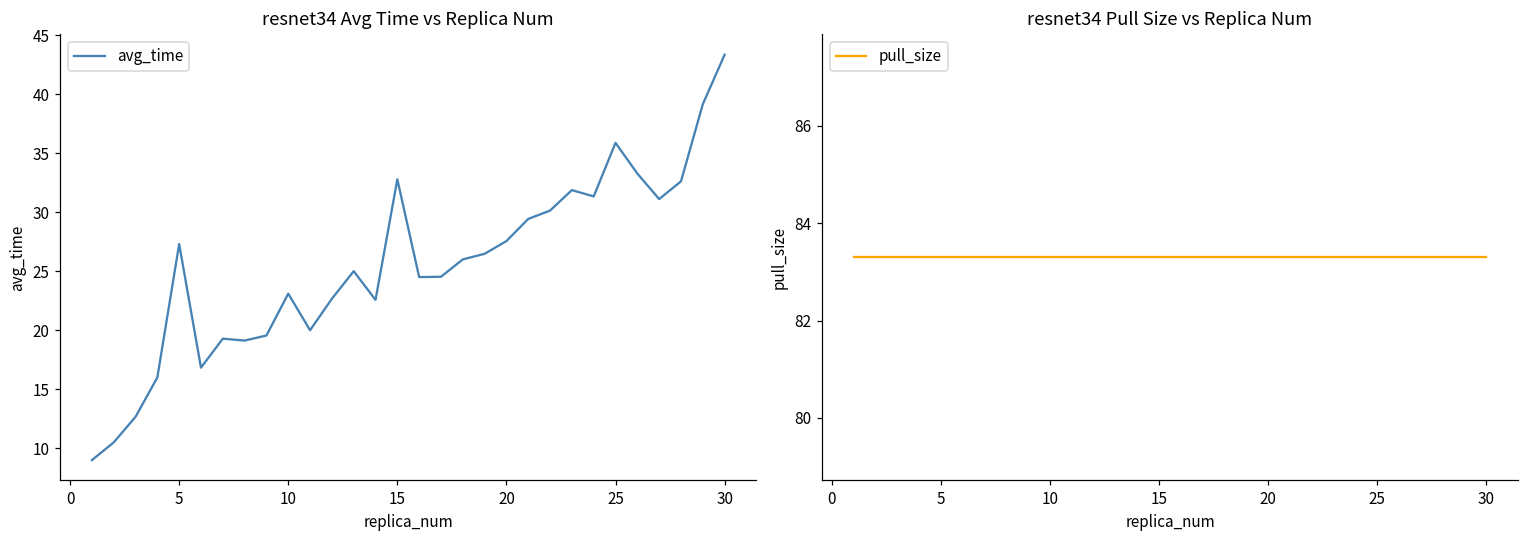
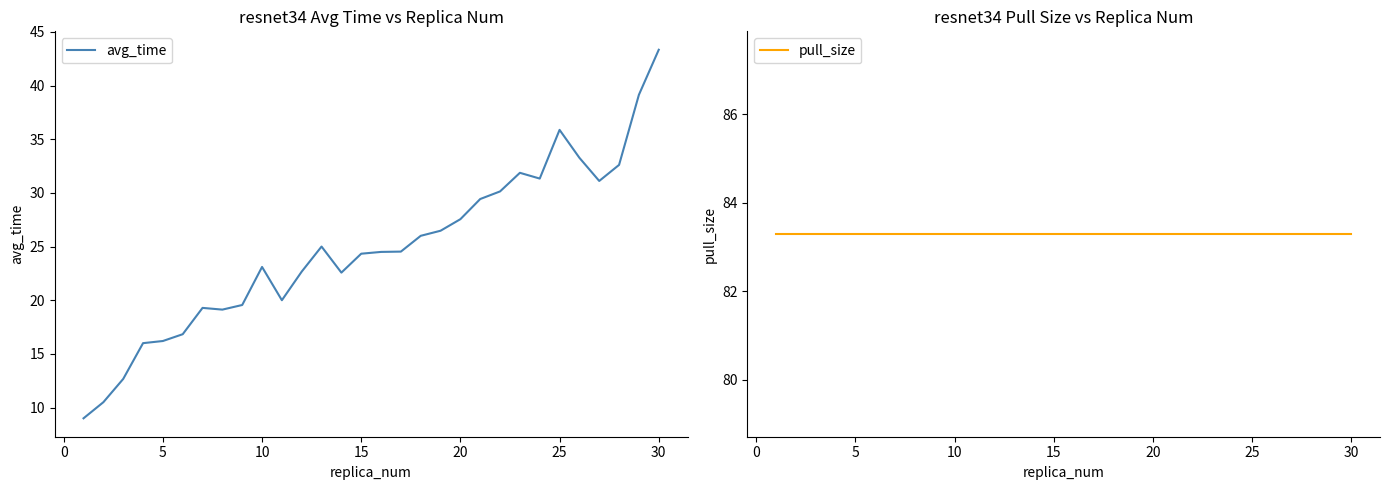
resnet34 Avg Time vs Replica Num, 5: 27.3 -> 16.2
resnet34 Avg Time vs Replica Num, 15: 32.8 -> 24.3
